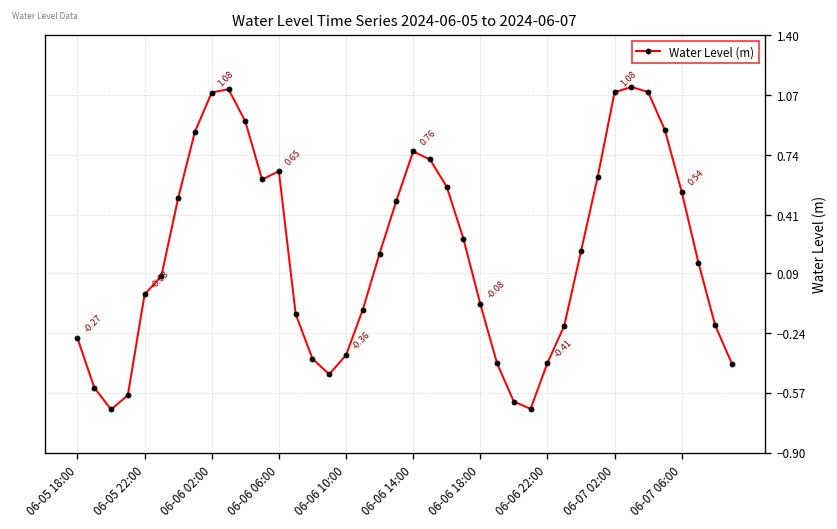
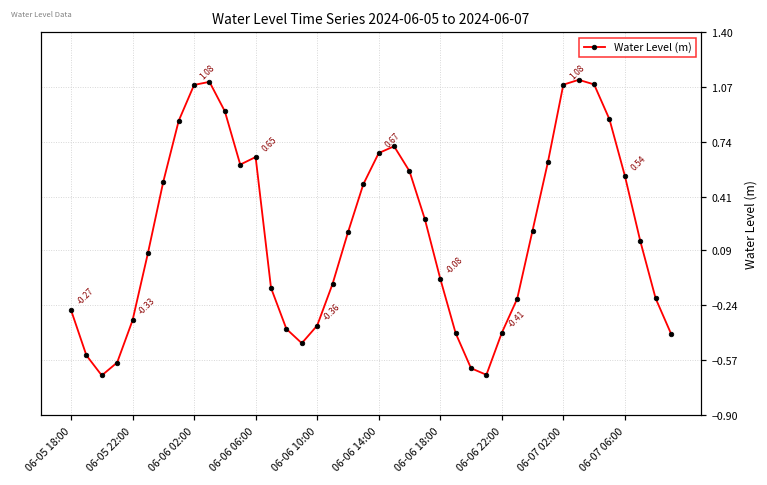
06-05 22:00: -0.03 -> -0.33
06-06 14:00: 0.76 -> 0.67
